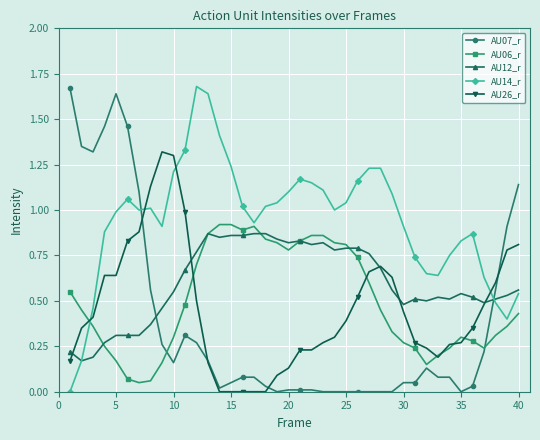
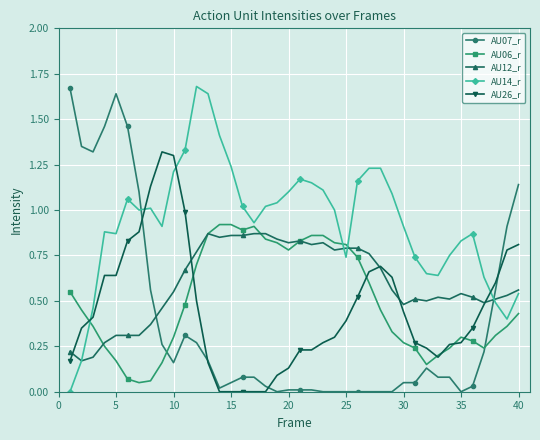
AU14_r, 5: 0.99 -> 0.87
AU14_r, 25: 1.04 -> 0.74
